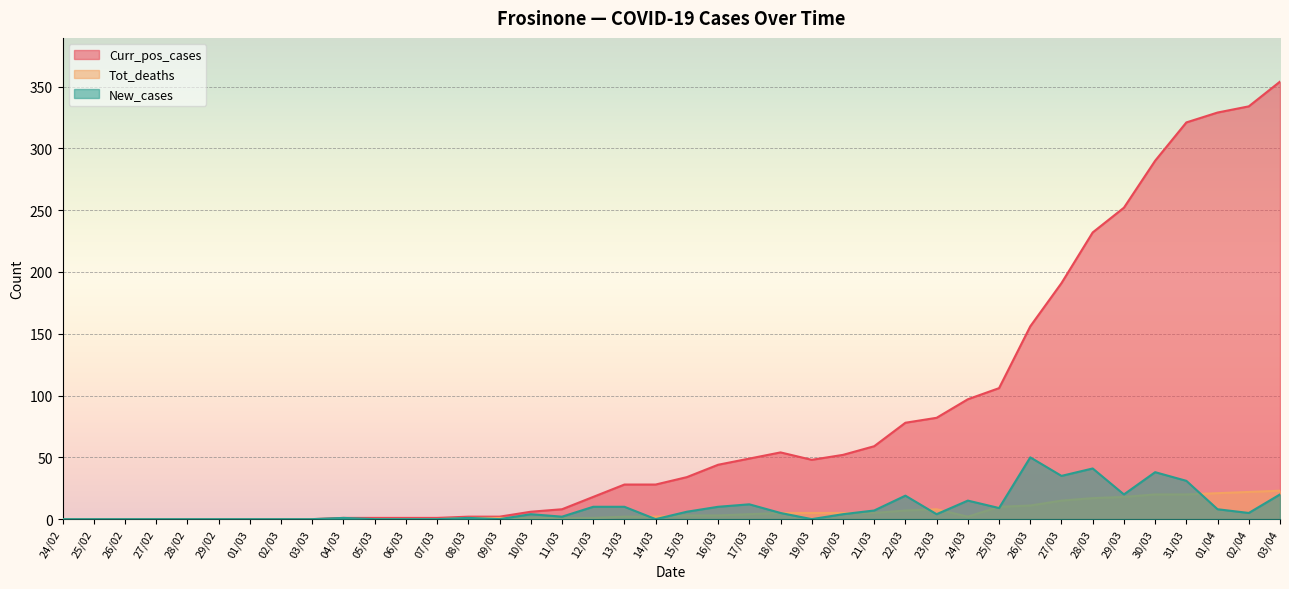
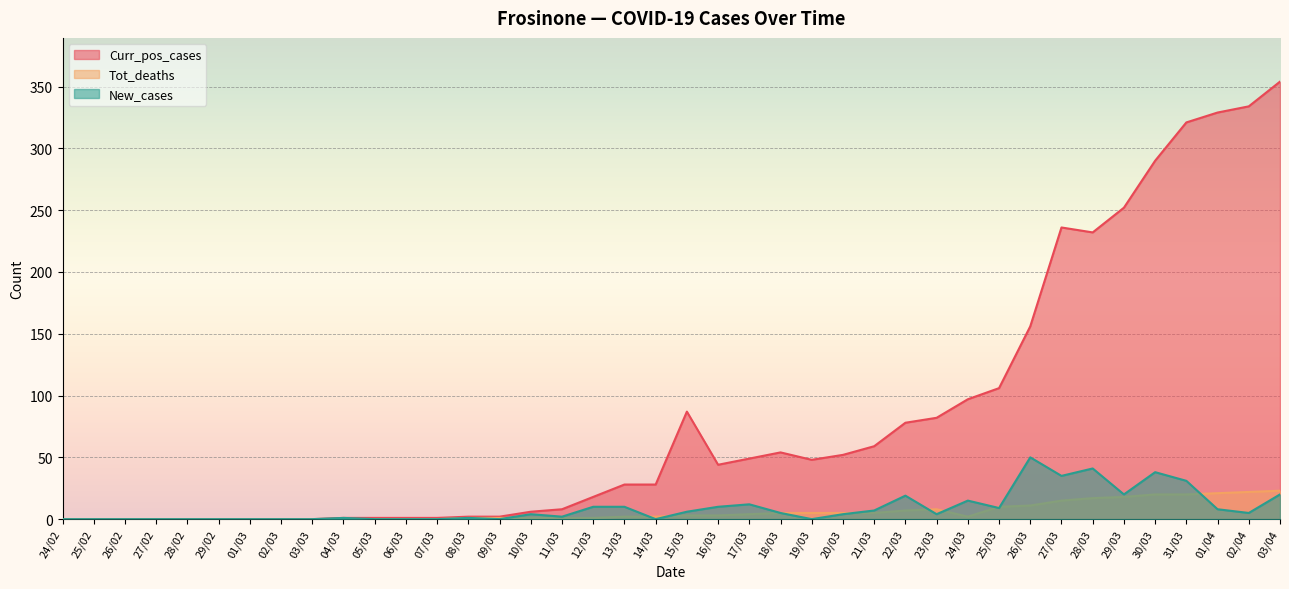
Curr_pos_cases, 15/03: 34 -> 87
Curr_pos_cases, 27/03: 191 -> 236
